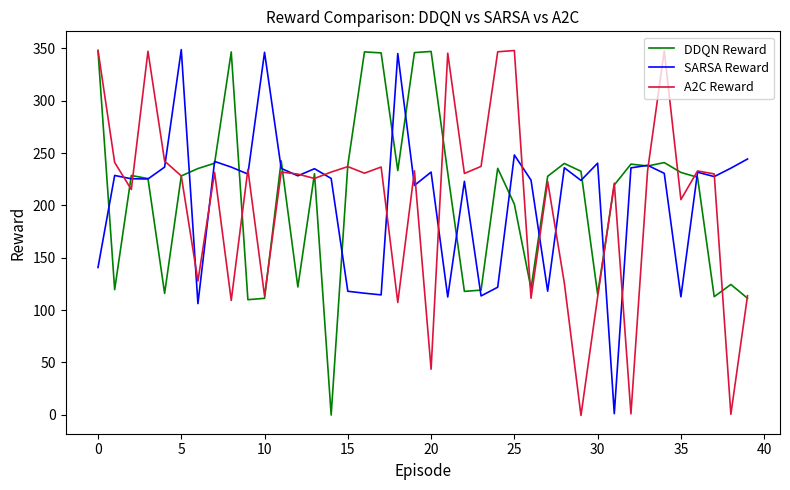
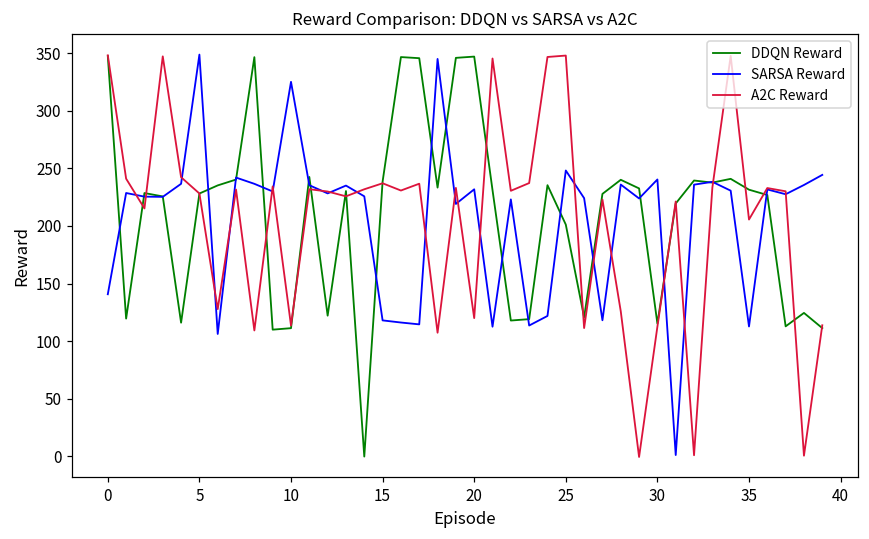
SARSA Reward, 10: 346 -> 325
A2C Reward, 20: 43 -> 120
